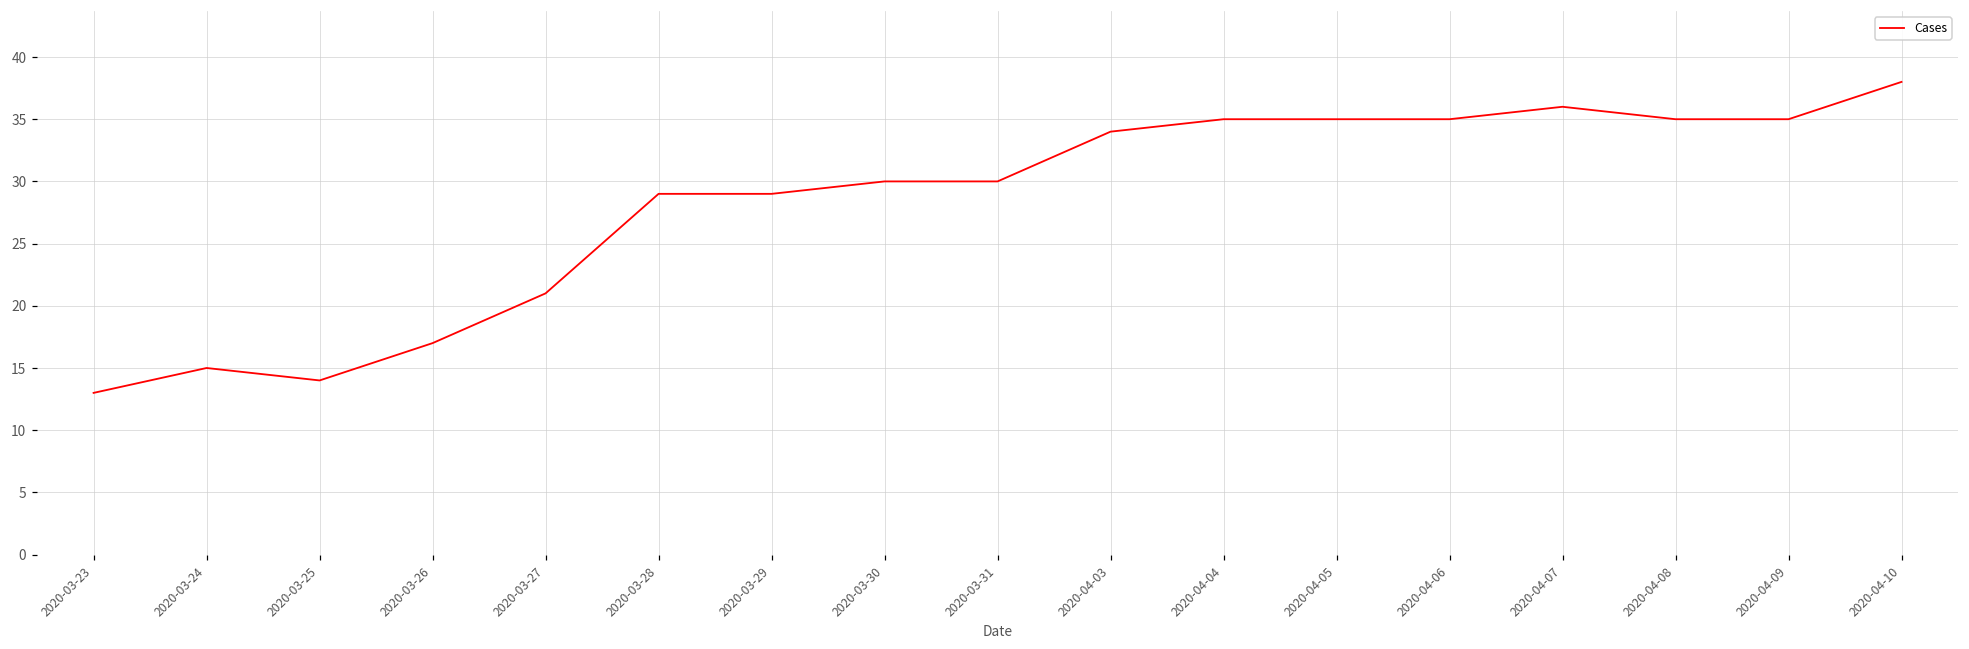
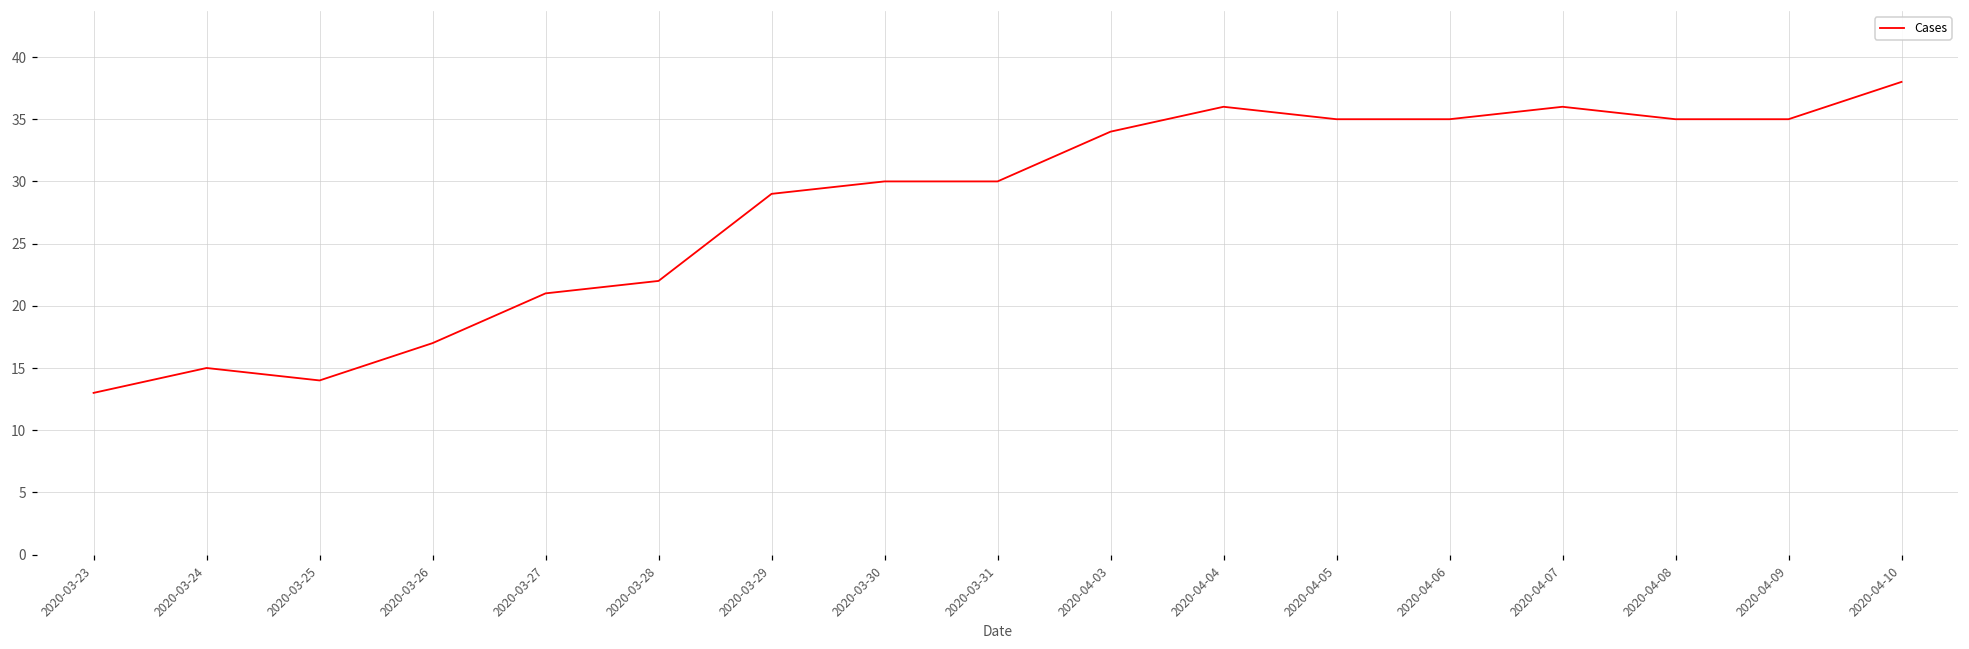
2020-03-28: 29 -> 22
2020-04-04: 35 -> 36
